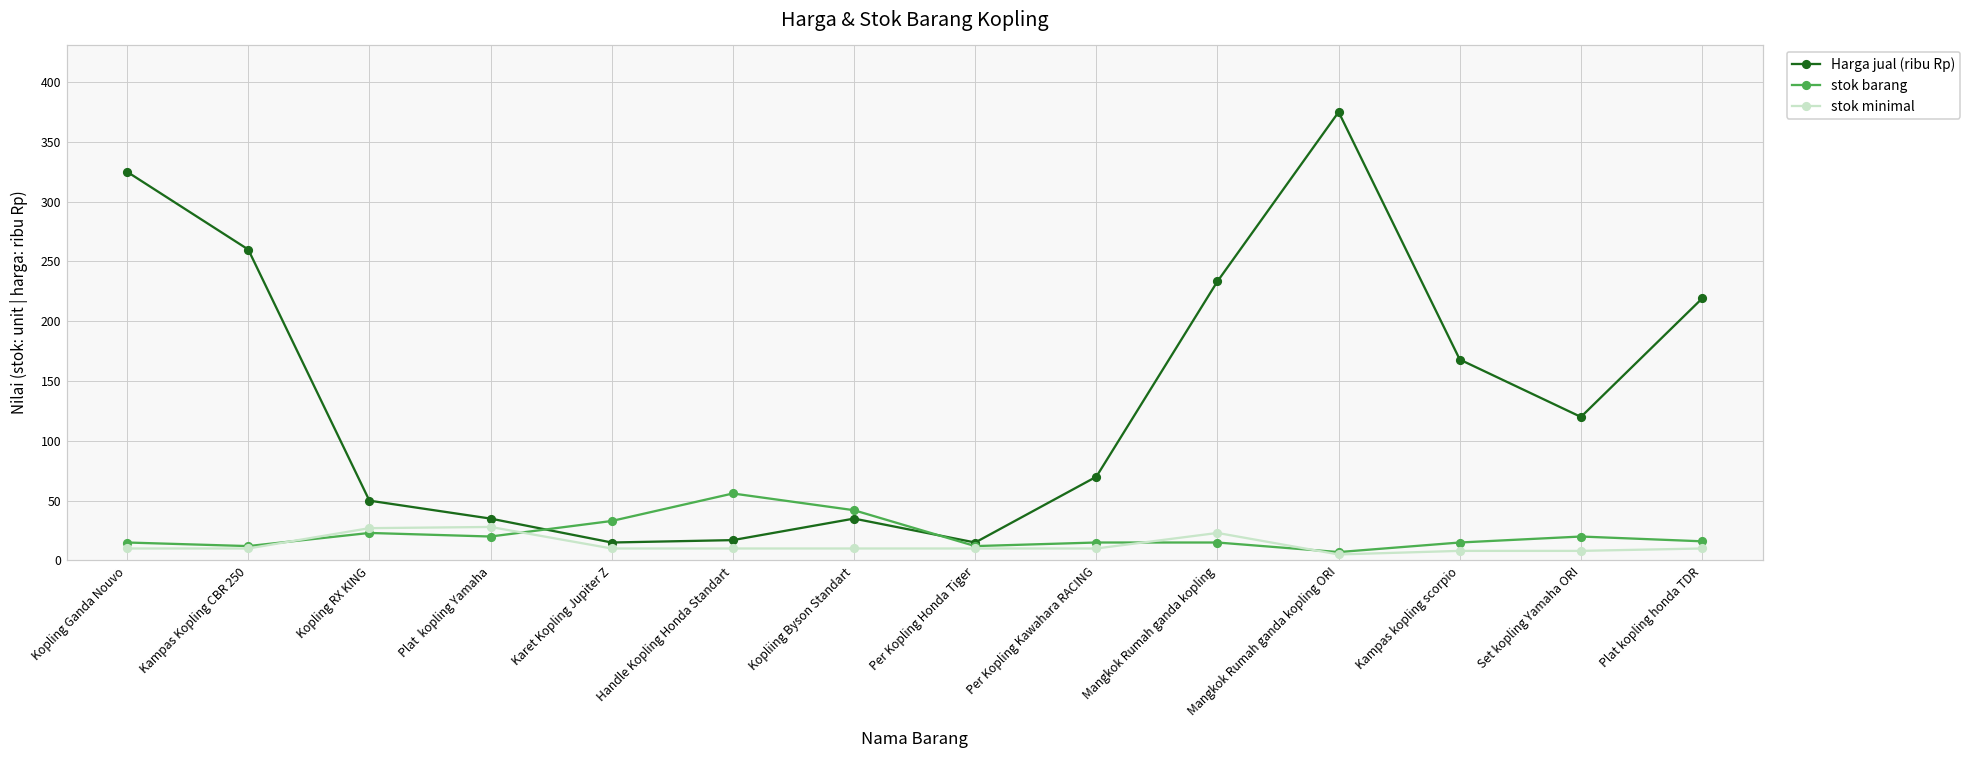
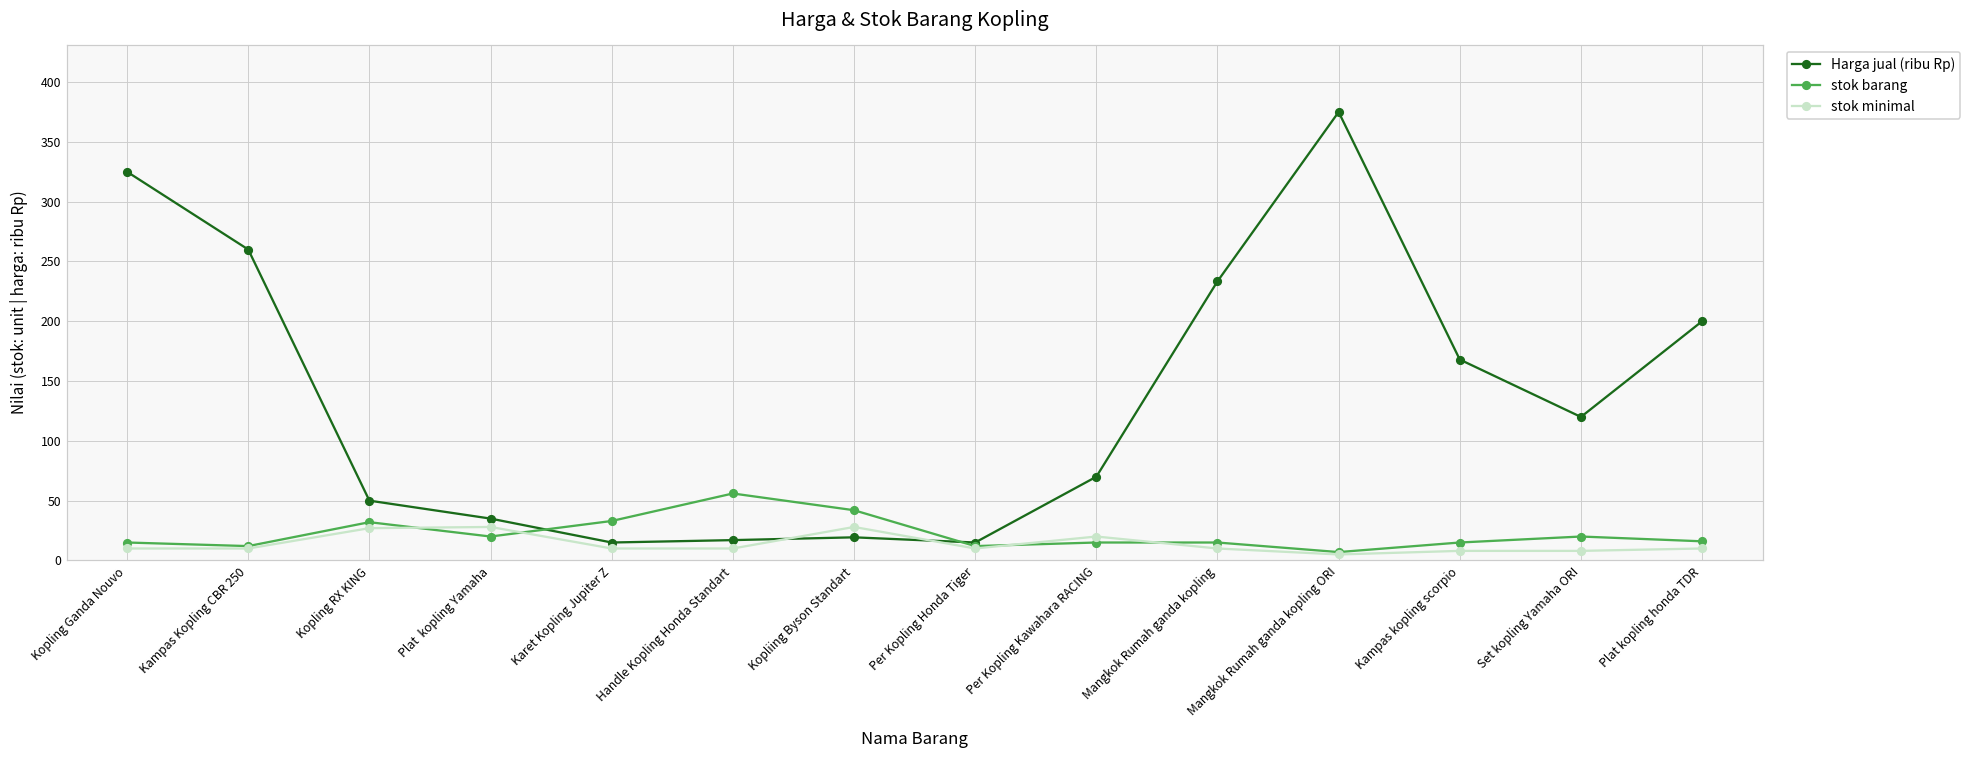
stok barang, Kopling RX KING: 23 -> 32
Harga jual (ribu Rp), Kopliing Byson Standart: 35 -> 19
stok minimal, Kopliing Byson Standart: 10 -> 28
stok minimal, Per Kopling Kawahara RACING: 10 -> 20
stok minimal, Mangkok Rumah ganda kopling: 23 -> 10
Harga jual (ribu Rp), Plat kopling honda TDR: 219 -> 200
